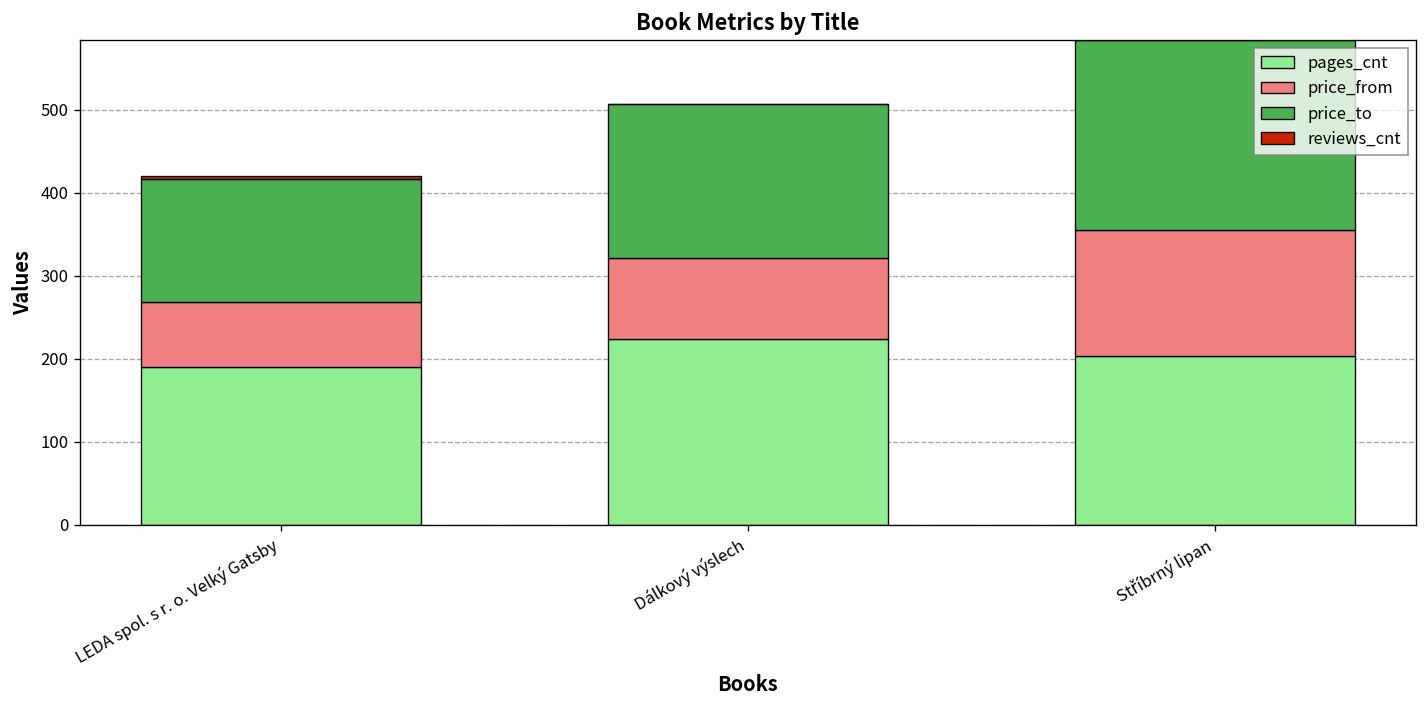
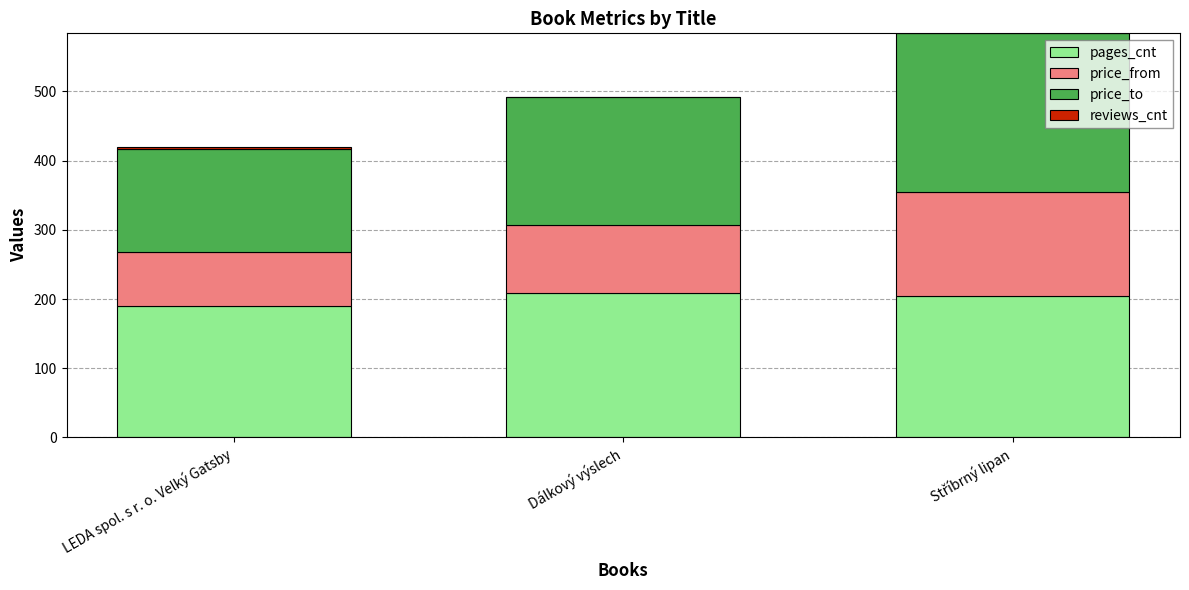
pages_cnt, Dálkový výslech: 220 -> 210
